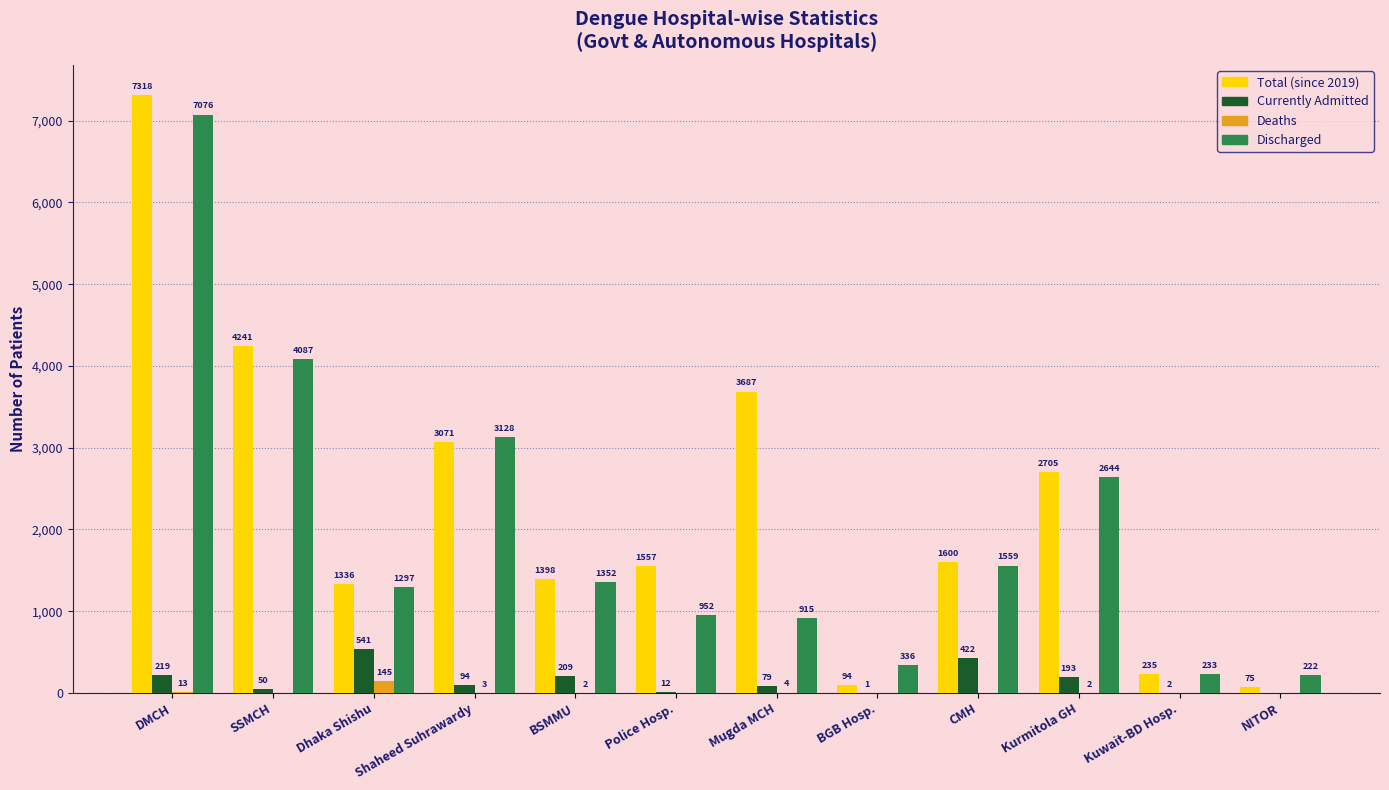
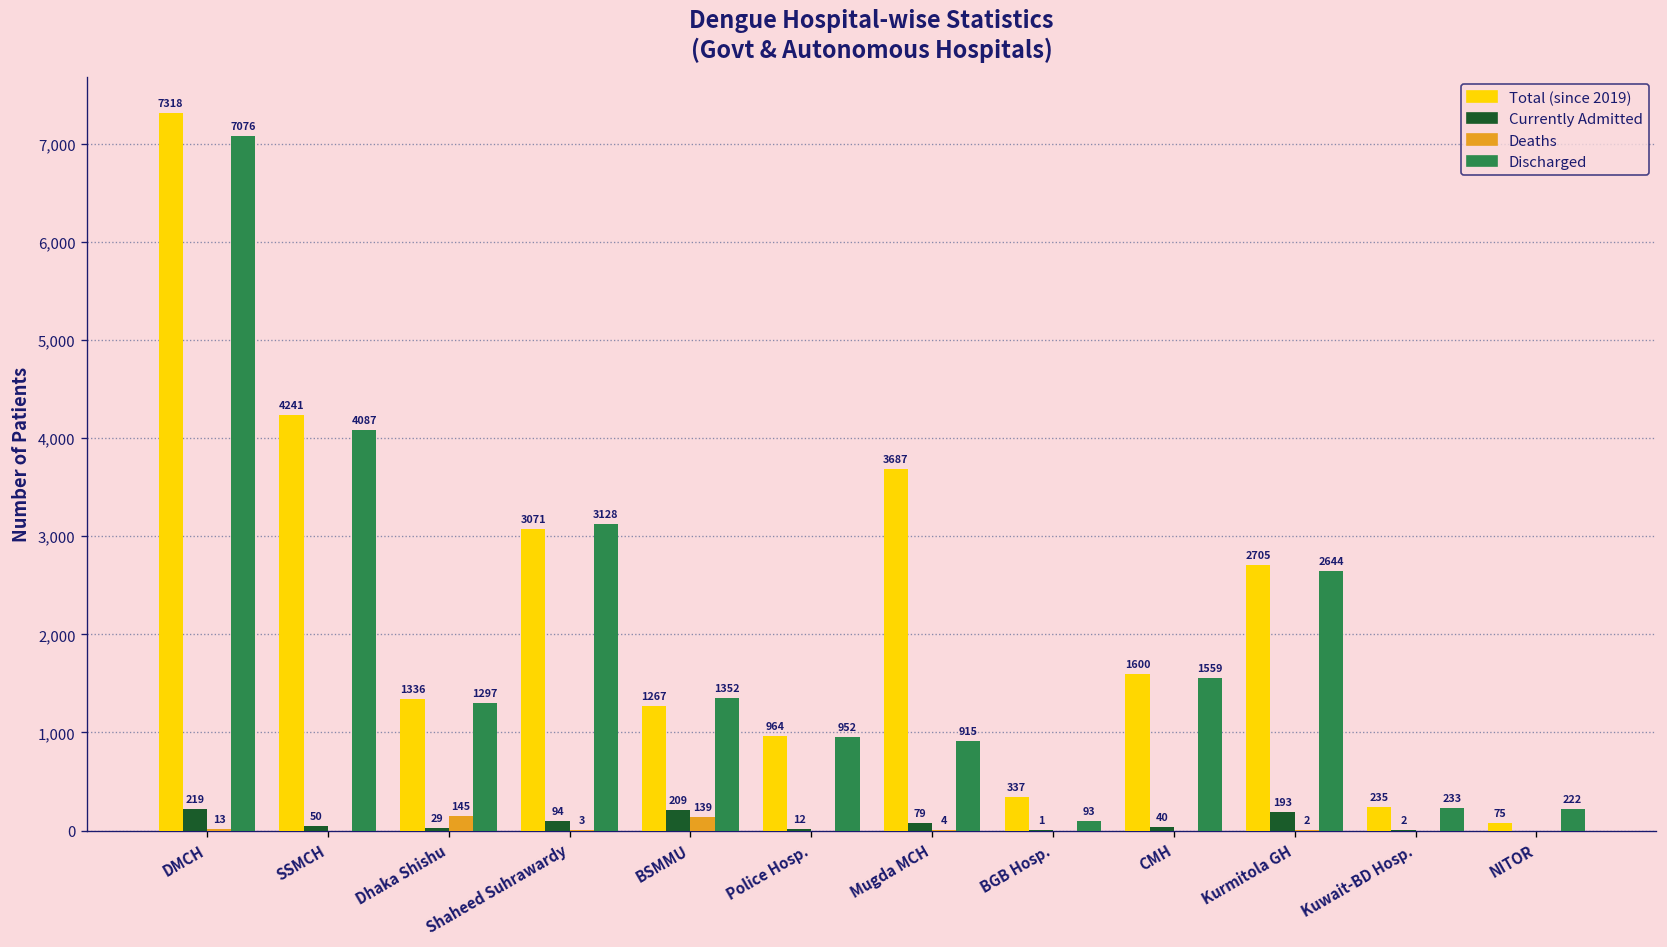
Currently Admitted, Dhaka Shishu: 541 -> 29
Total (since 2019), BSMMU: 1398 -> 1267
Deaths, BSMMU: 2 -> 139
Total (since 2019), Police Hosp.: 1557 -> 964
Total (since 2019), BGB Hosp.: 94 -> 337
Discharged, BGB Hosp.: 336 -> 93
Currently Admitted, CMH: 422 -> 40
